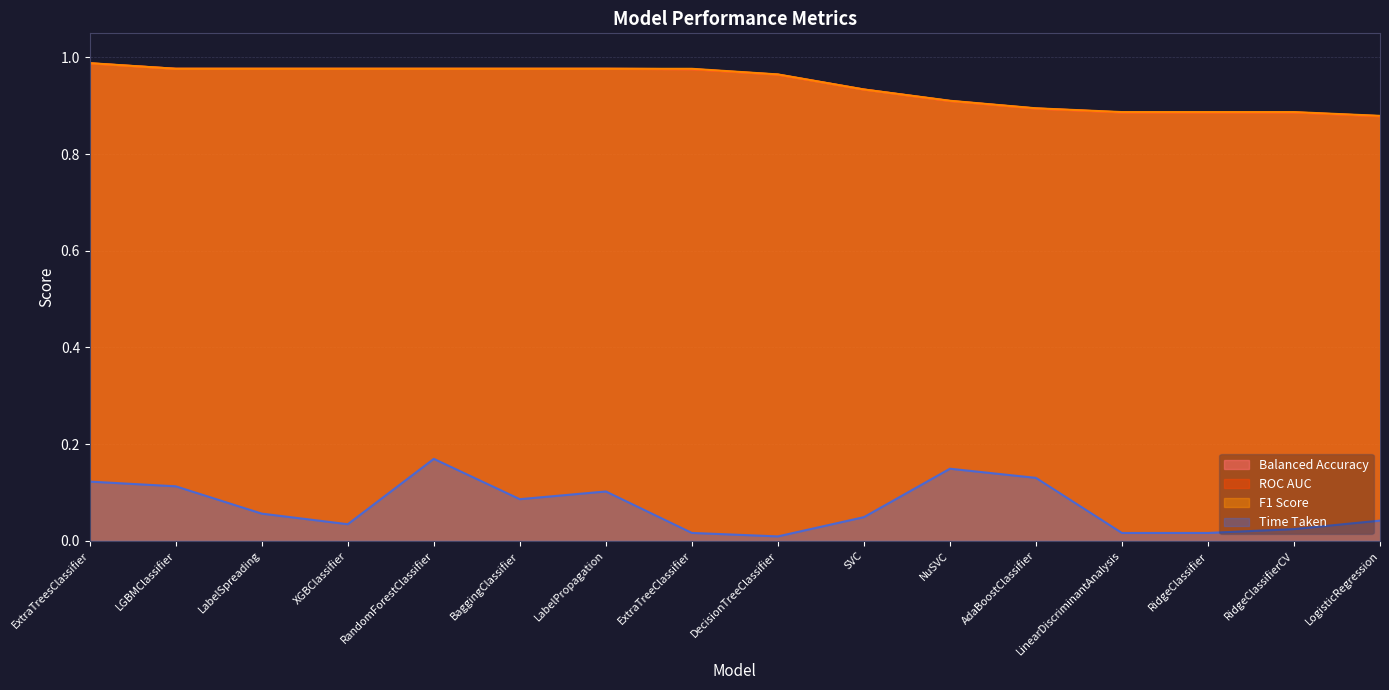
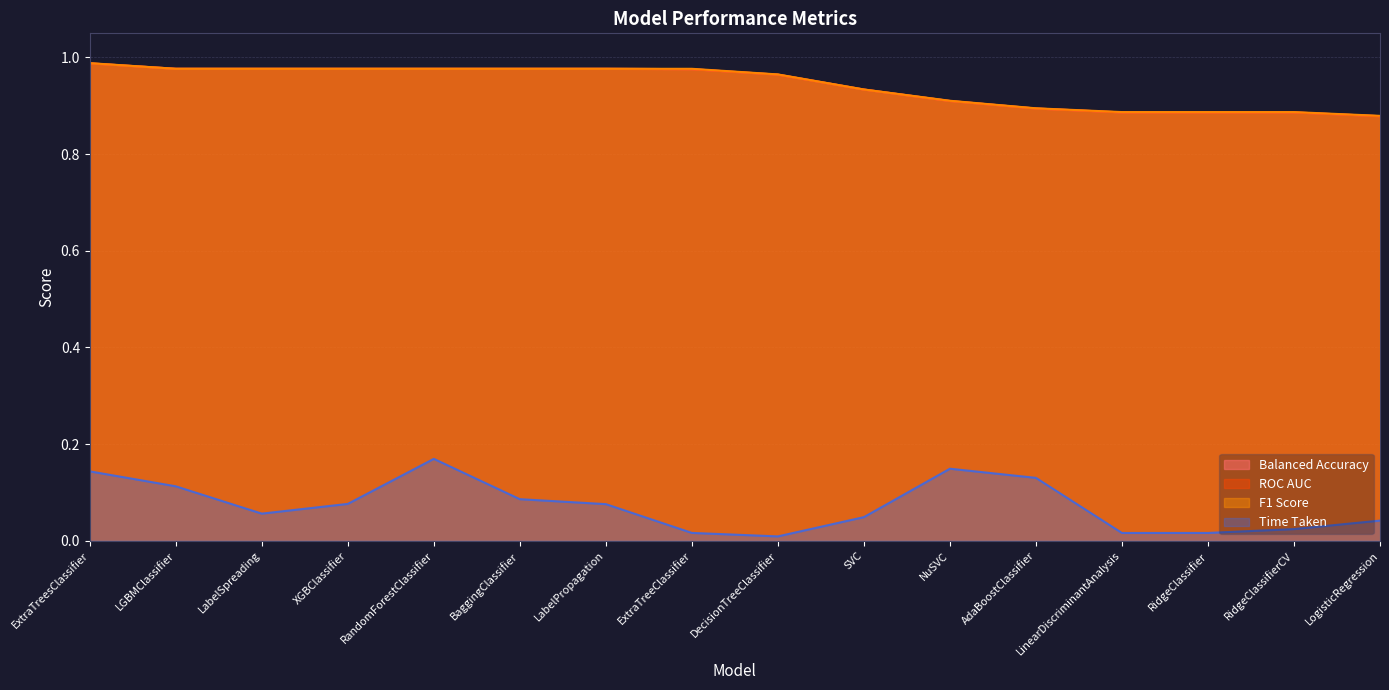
Time Taken, ExtraTreesClassifier: 0.12 -> 0.14
Time Taken, XGBClassifier: 0.03 -> 0.08
Time Taken, LabelPropagation: 0.10 -> 0.08
